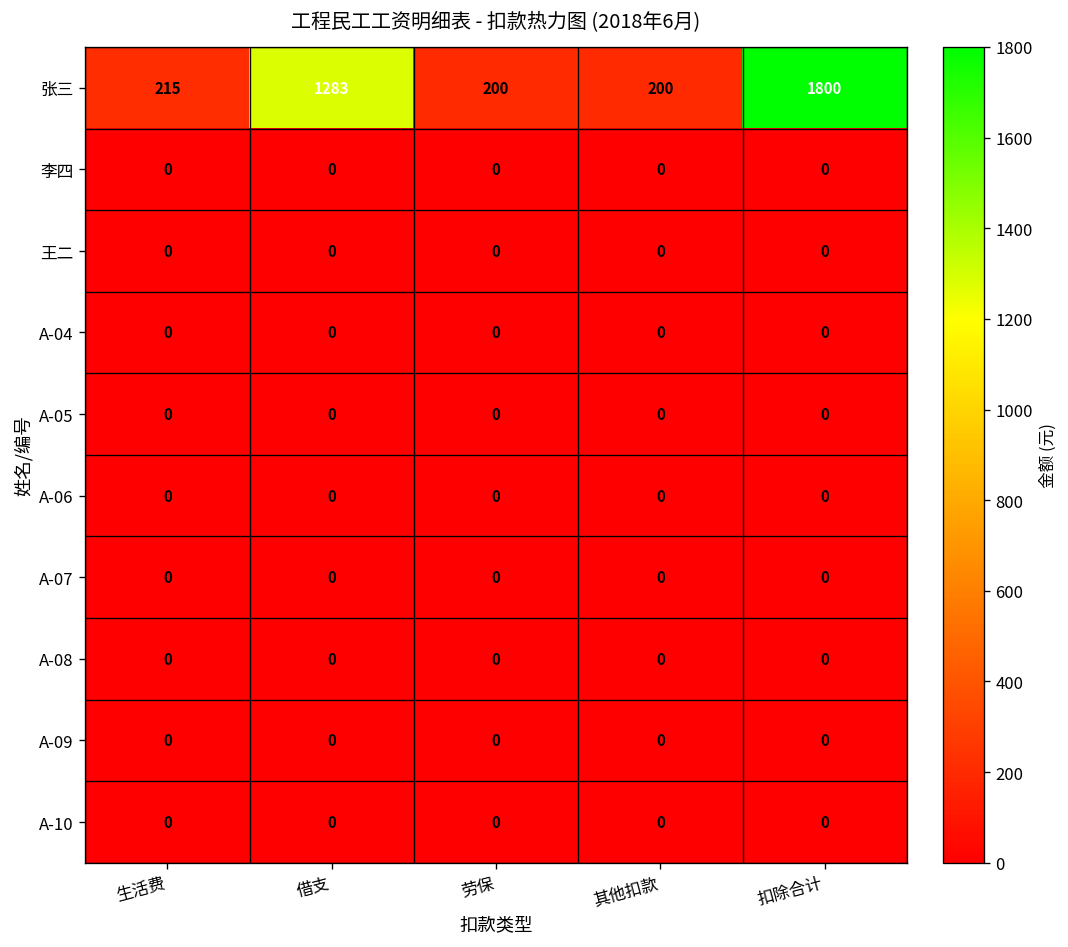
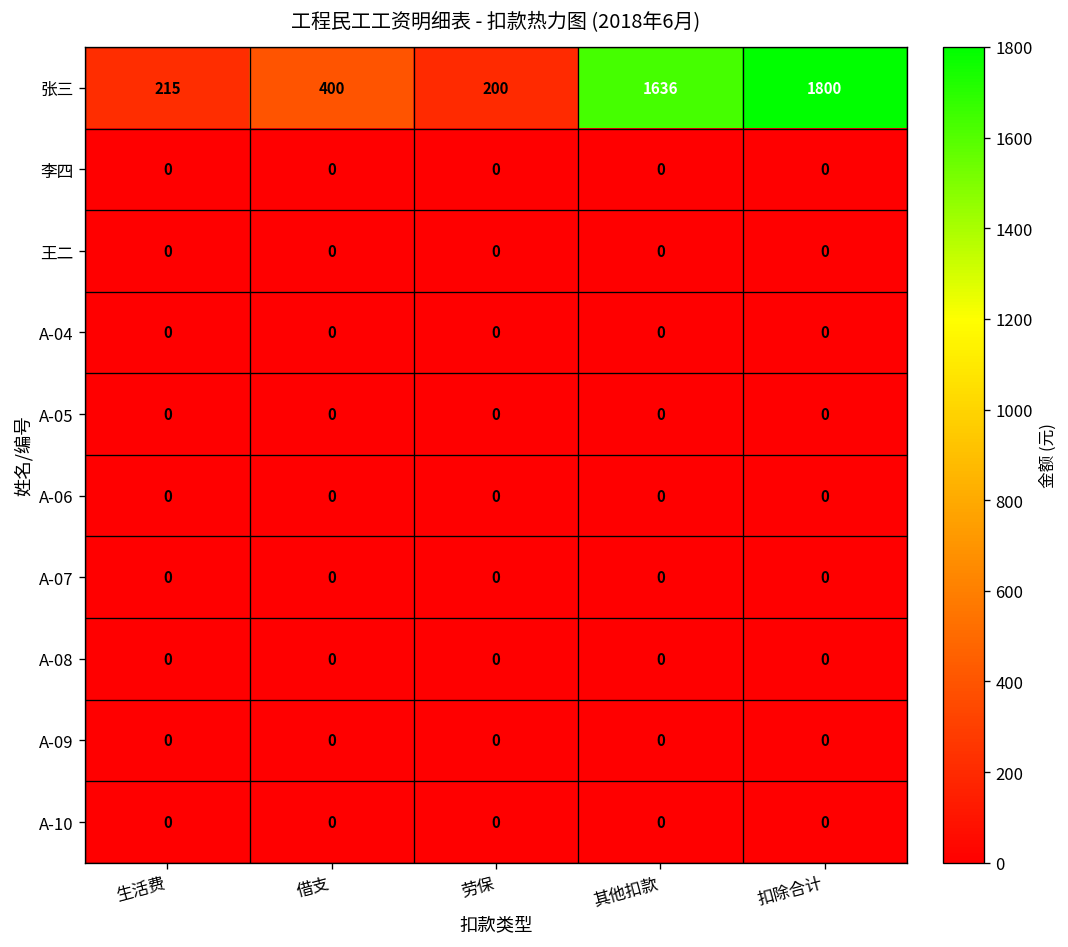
张三, 借支: 1283 -> 400
张三, 其他扣款: 200 -> 1636
